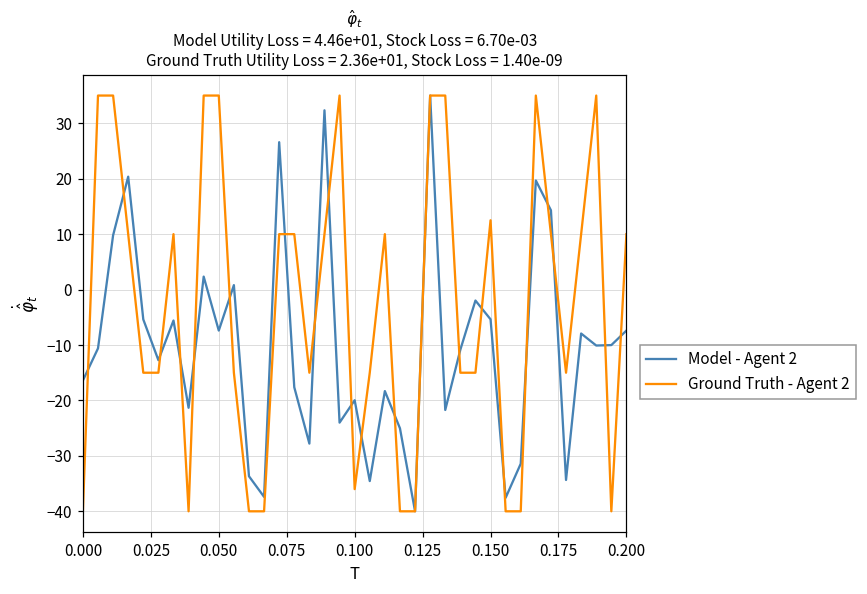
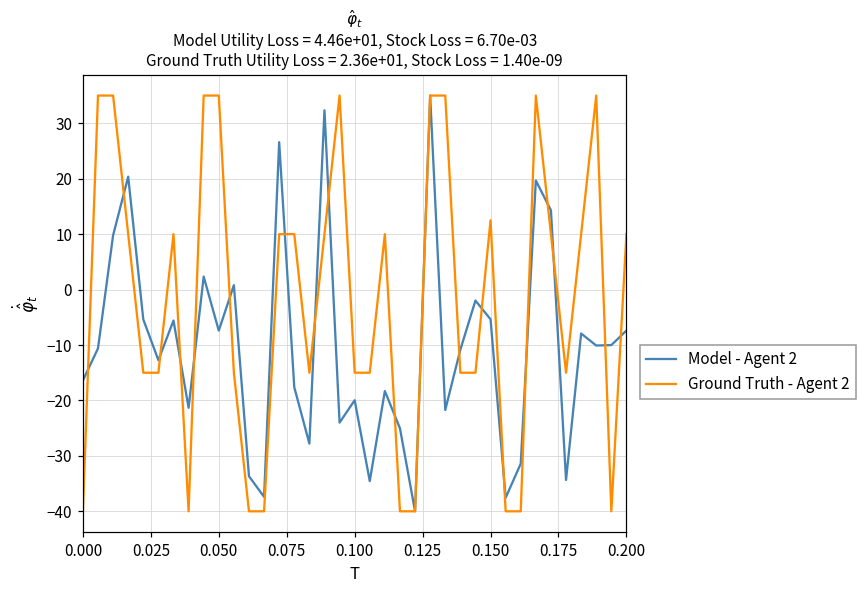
Ground Truth - Agent 2, 0.100: -36 -> -15
